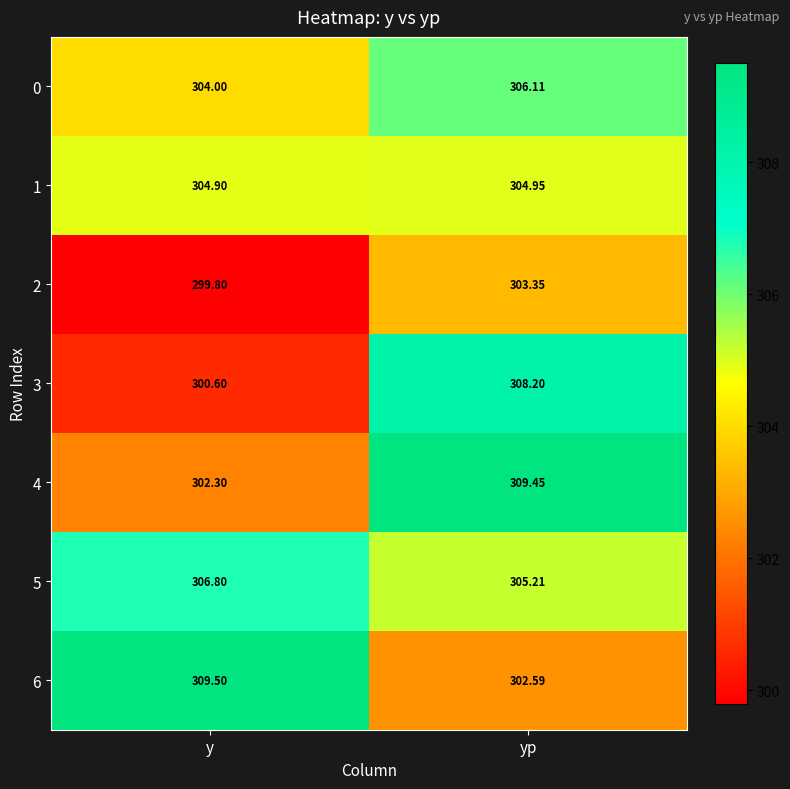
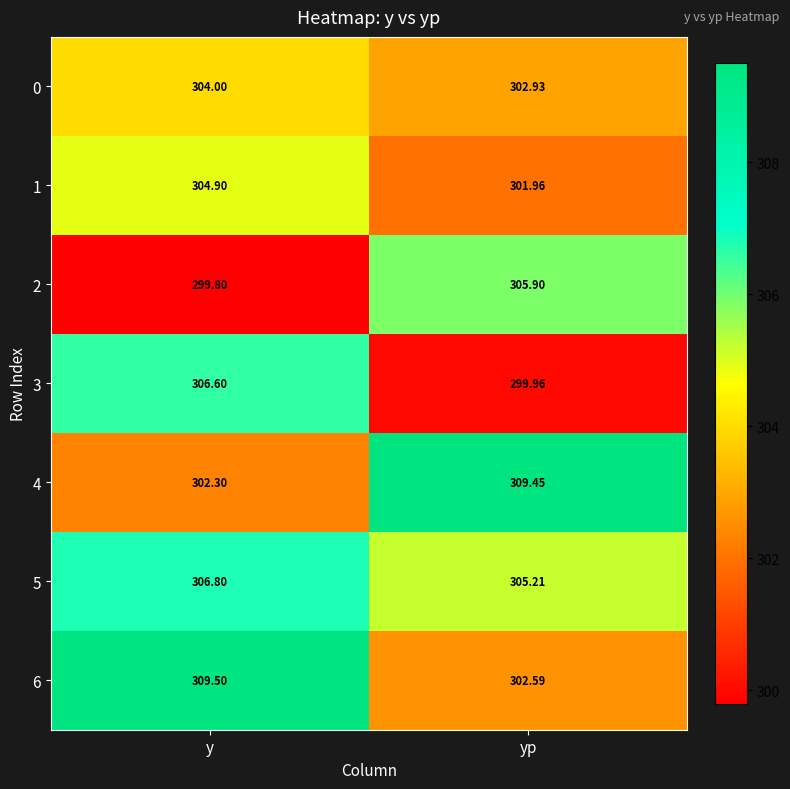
0, yp: 306.11 -> 302.93
1, yp: 304.95 -> 301.96
2, yp: 303.35 -> 305.90
3, y: 300.60 -> 306.60
3, yp: 308.20 -> 299.96
